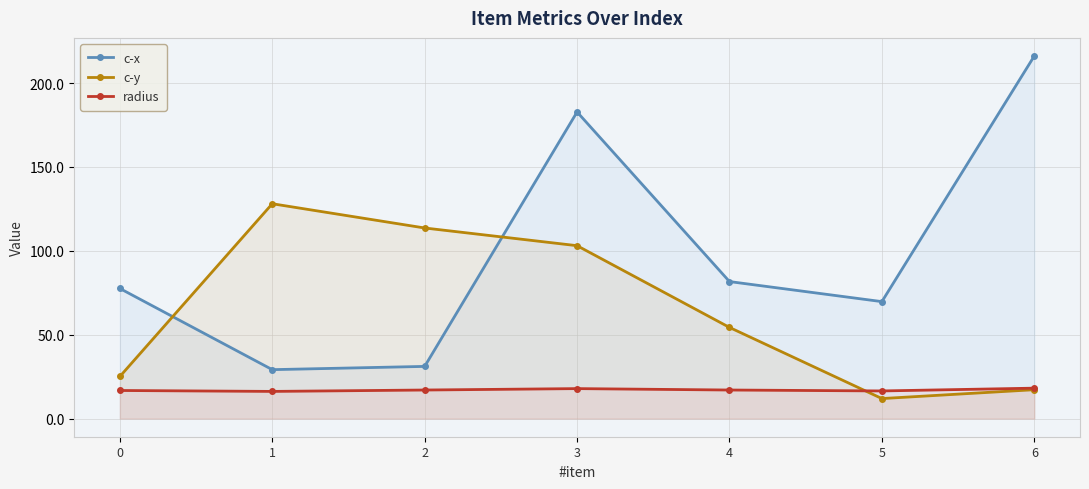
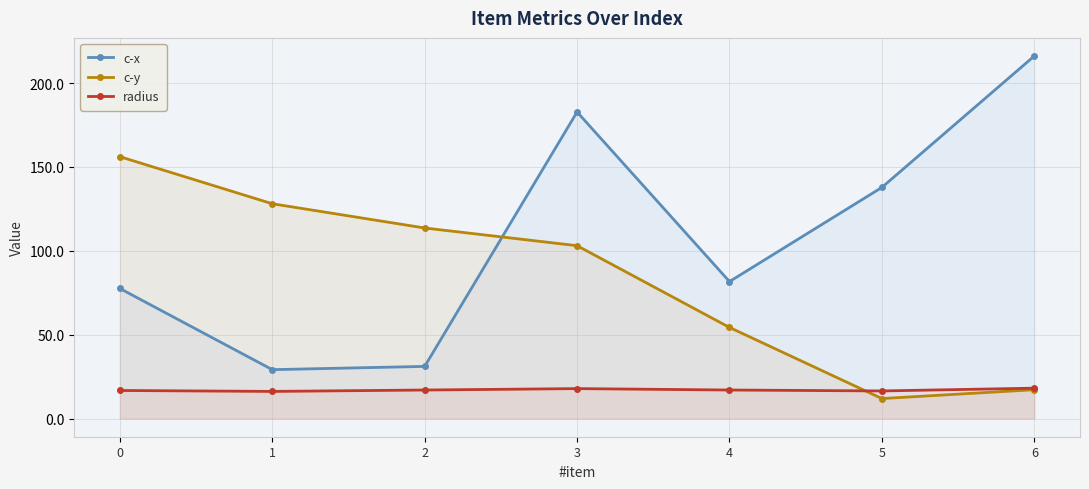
c-y, 0: 25 -> 156
c-x, 5: 70 -> 138
